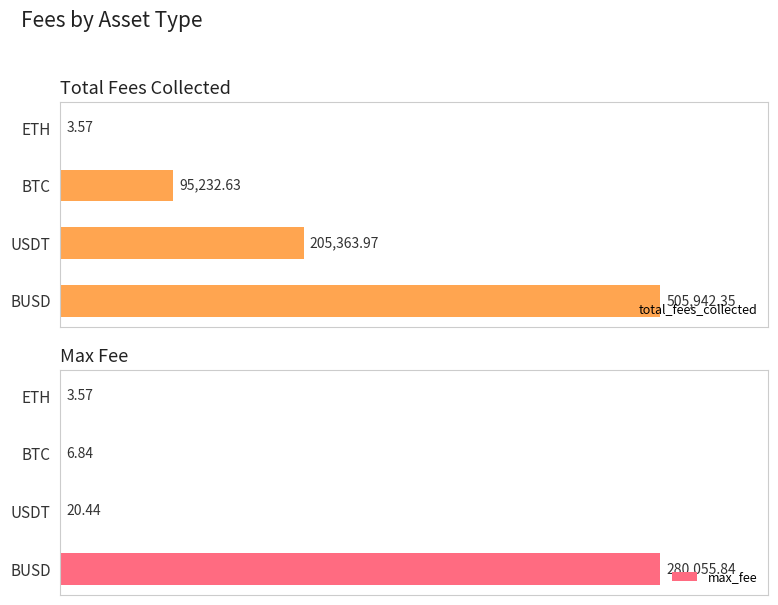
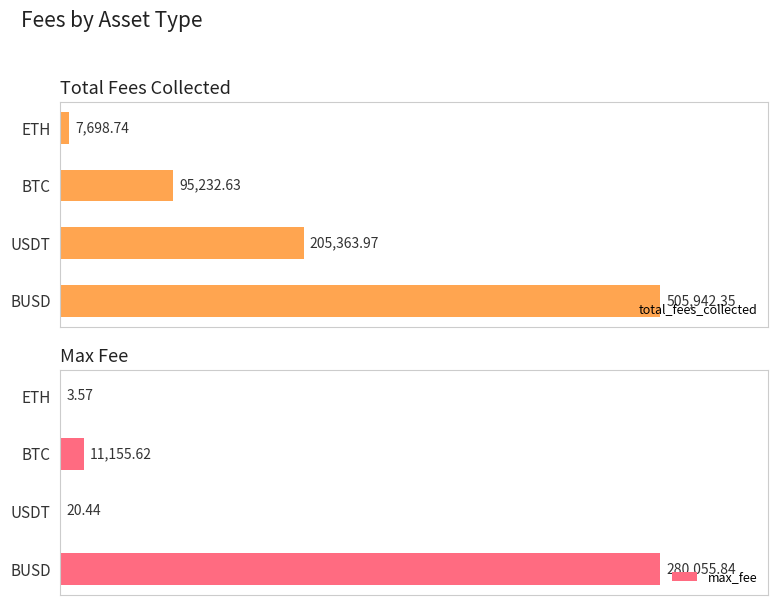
Total Fees Collected, ETH: 3.57 -> 7,698.74
Max Fee, BTC: 6.84 -> 11,155.62
